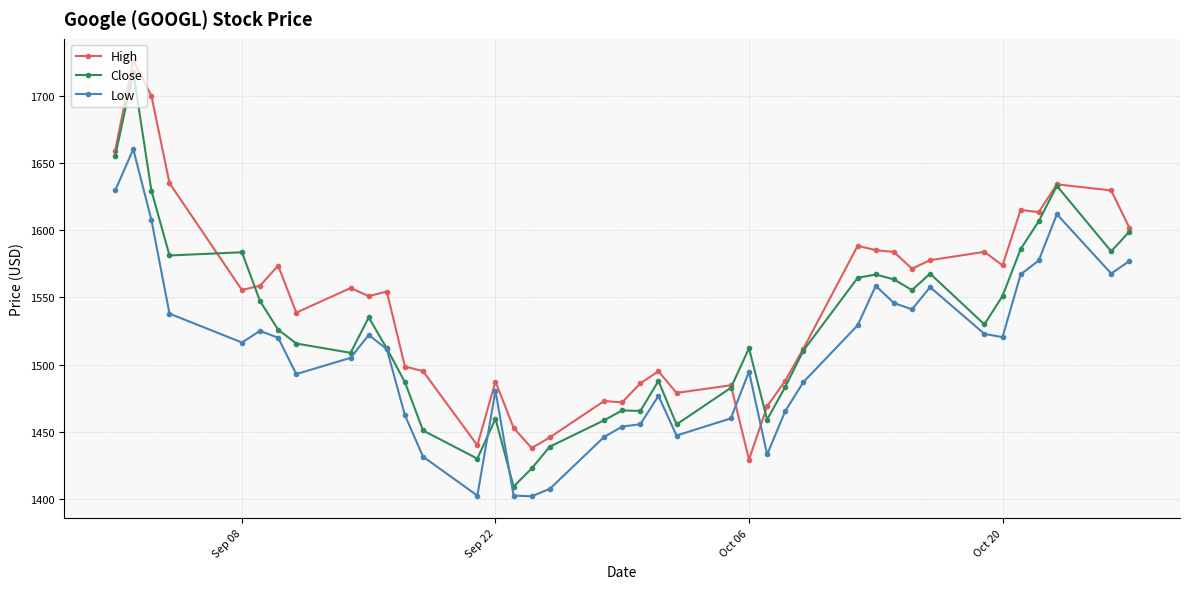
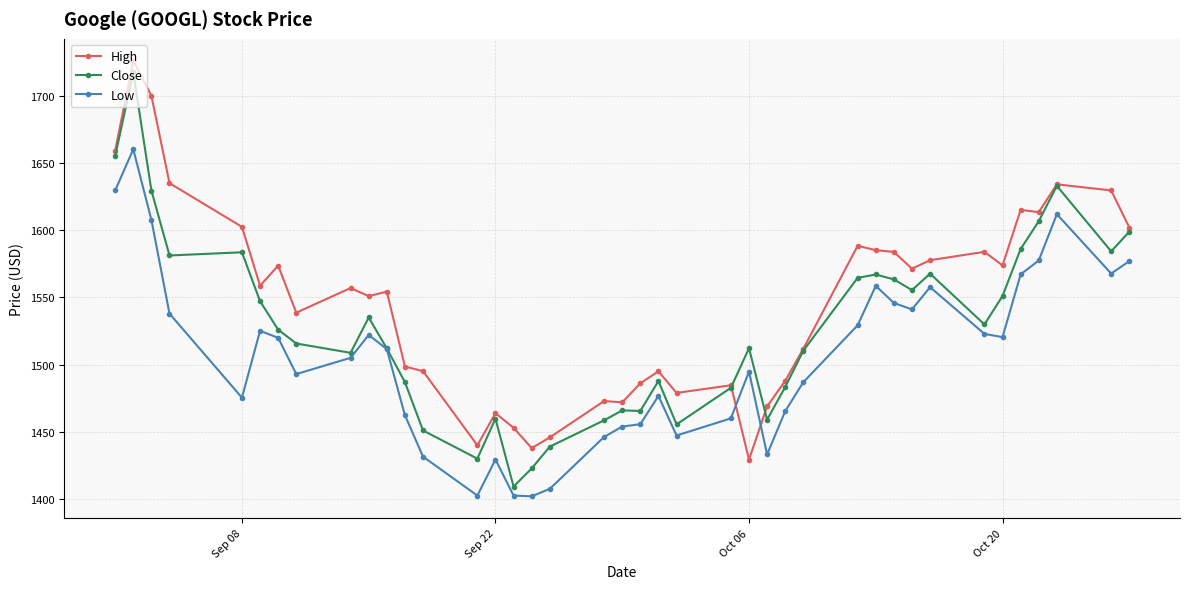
High, Sep 08: 1556 -> 1603
Low, Sep 08: 1517 -> 1476
High, Sep 22: 1487 -> 1464
Low, Sep 22: 1481 -> 1430
